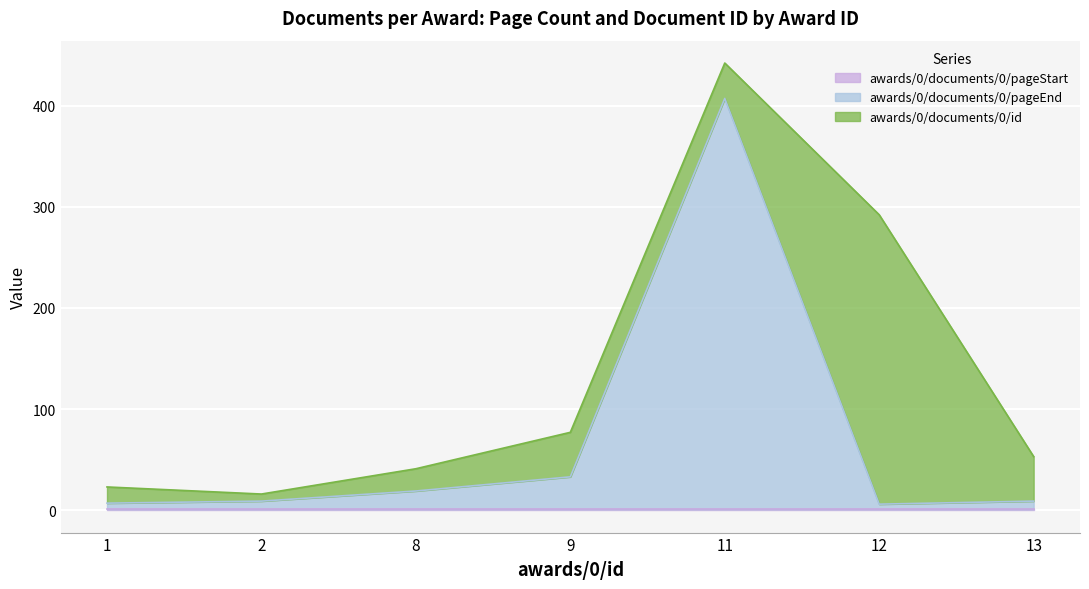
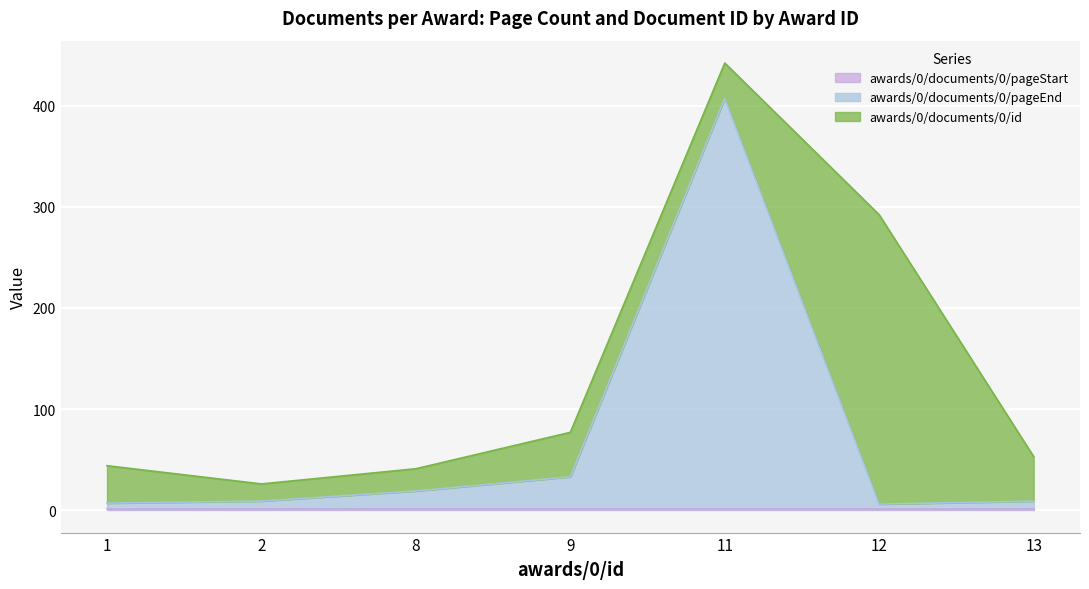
awards/0/documents/0/id, 1: 16 -> 37
awards/0/documents/0/id, 2: 7 -> 17
